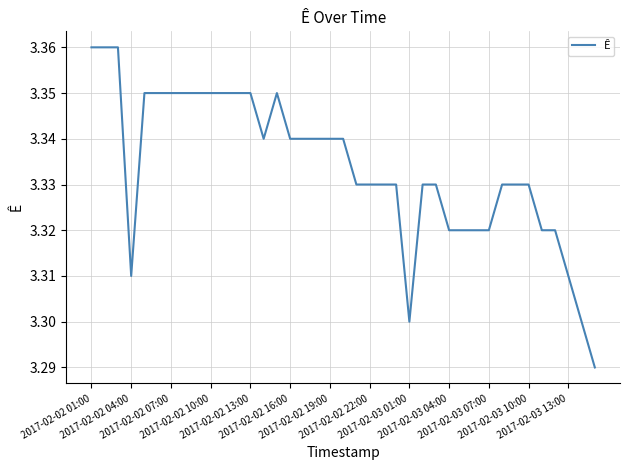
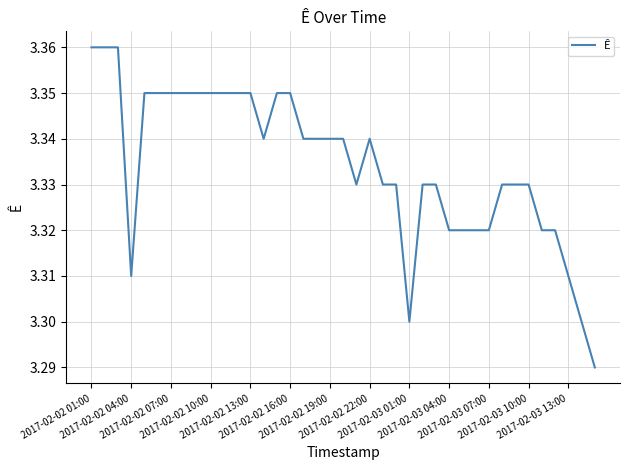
2017-02-02 16:00: 3.34 -> 3.35
2017-02-02 22:00: 3.33 -> 3.34
